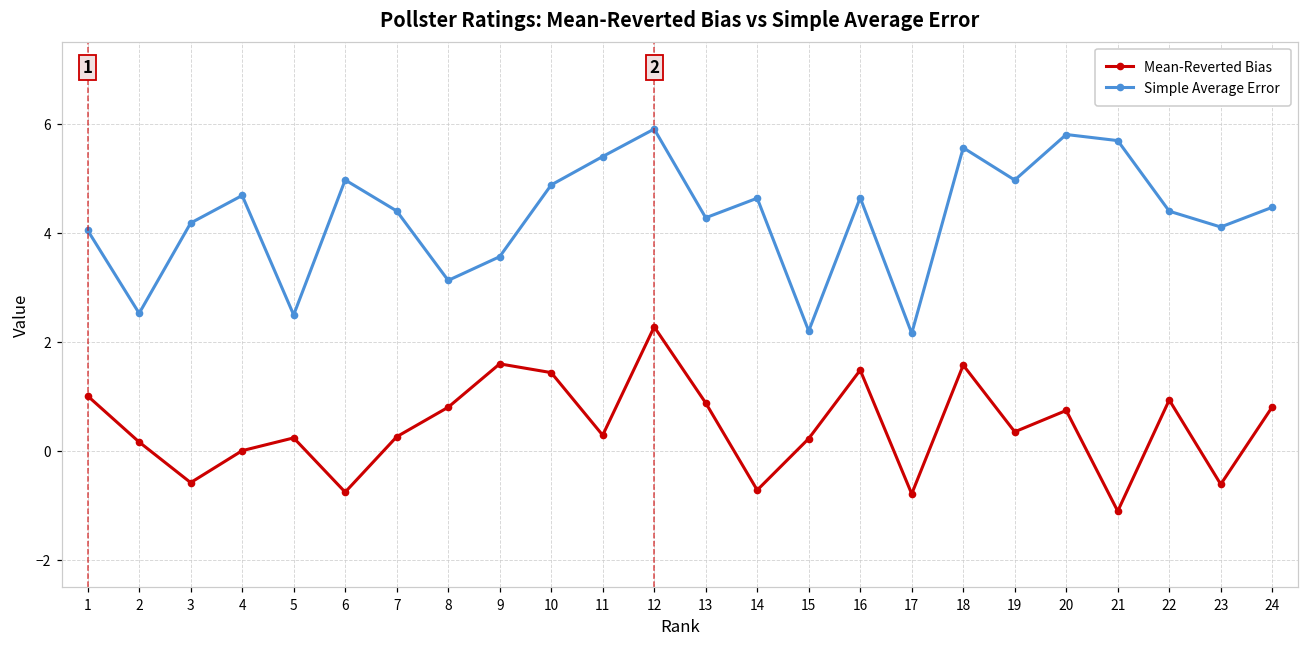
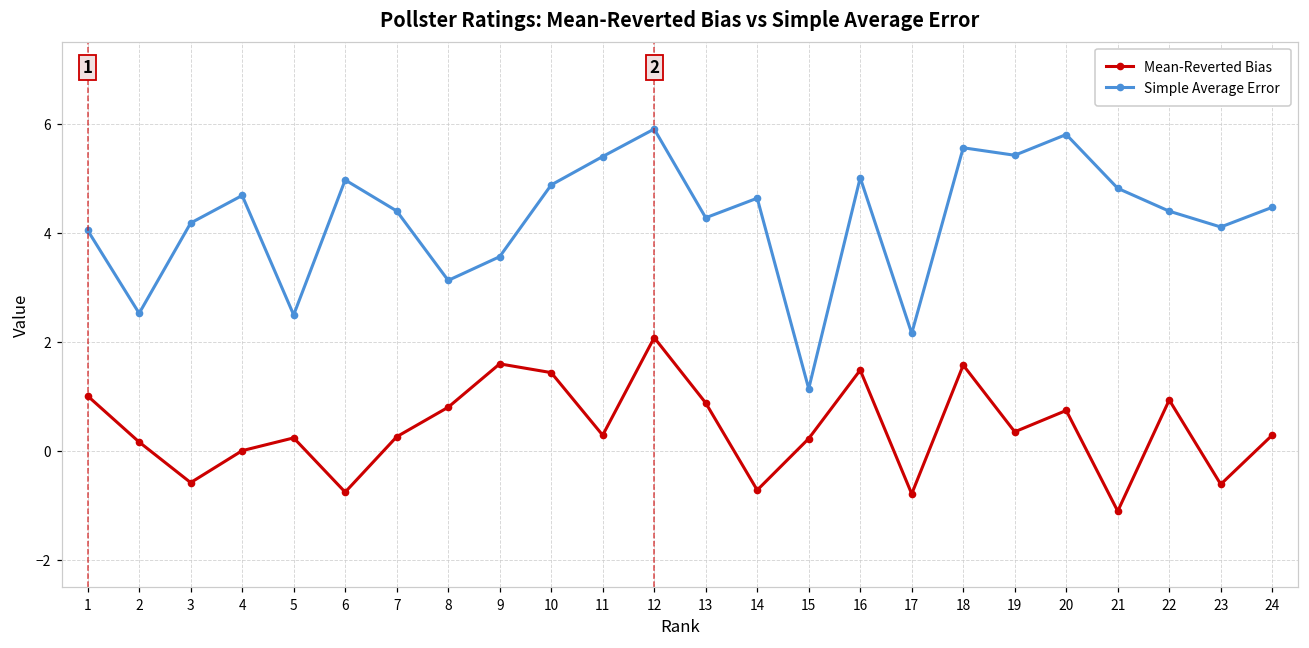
Mean-Reverted Bias, 12: 2.3 -> 2.1
Simple Average Error, 15: 2.2 -> 1.1
Simple Average Error, 16: 4.6 -> 5.0
Simple Average Error, 19: 5.0 -> 5.4
Simple Average Error, 21: 5.7 -> 4.8
Mean-Reverted Bias, 24: 0.8 -> 0.3
